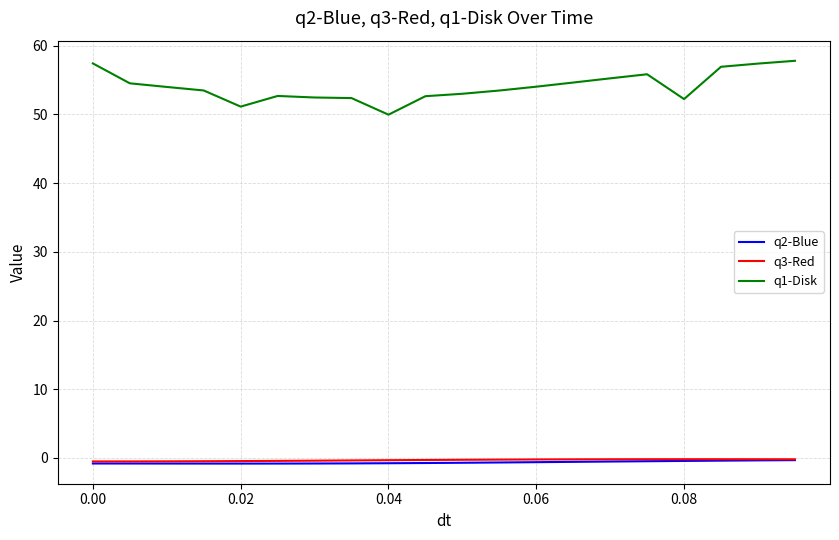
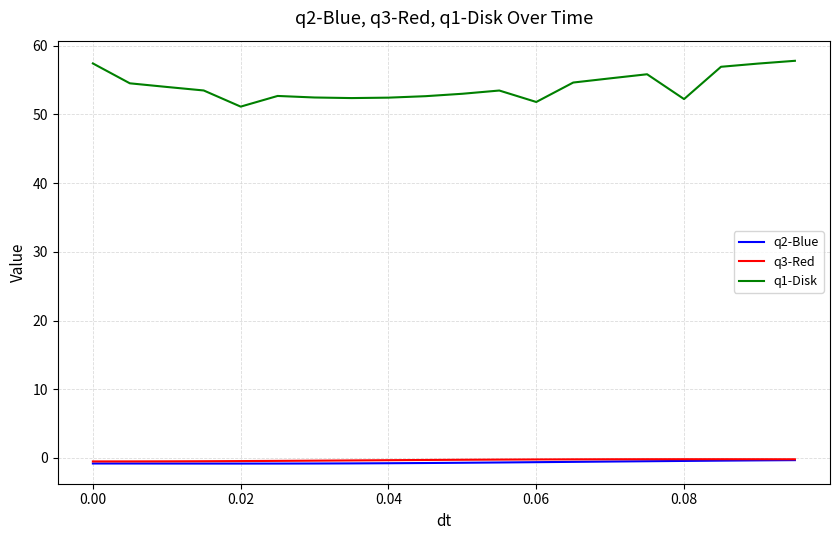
q1-Disk, 0.04: 50 -> 52
q1-Disk, 0.06: 54 -> 52
